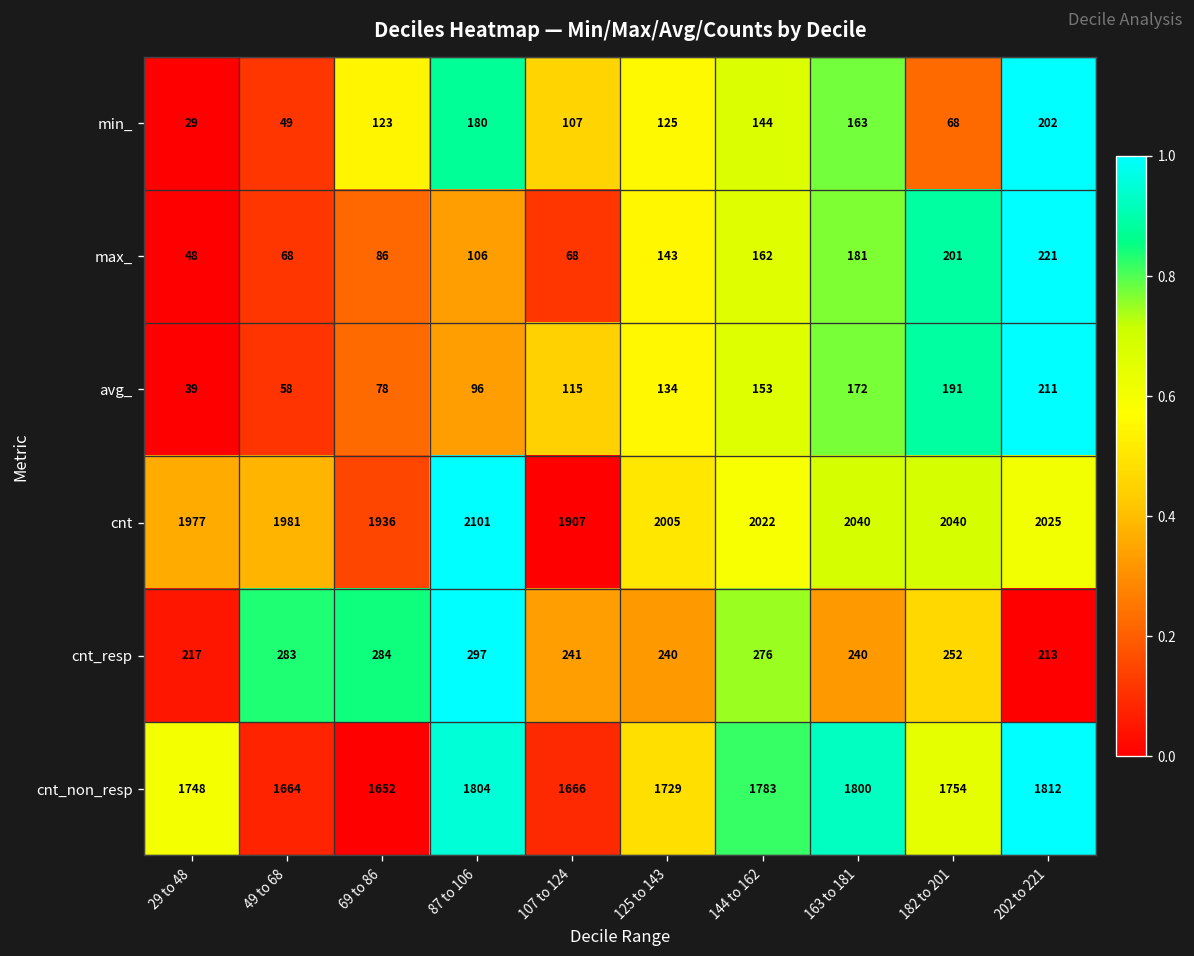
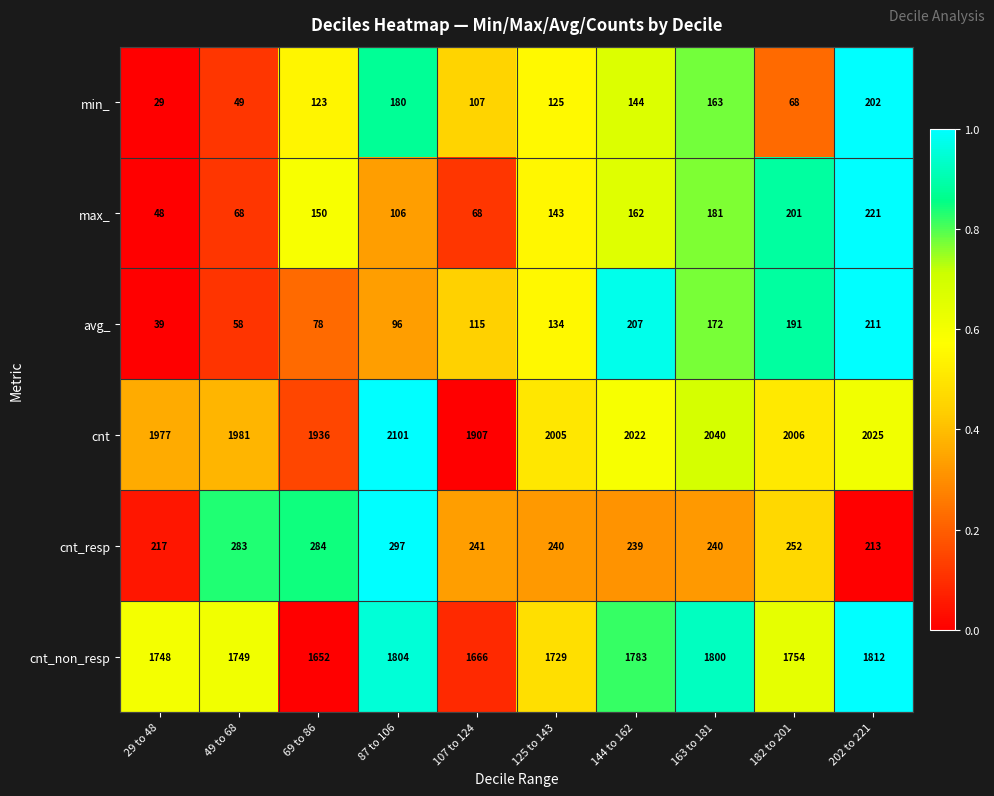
max_, 69 to 86: 86 -> 150
avg_, 144 to 162: 153 -> 207
cnt, 182 to 201: 2040 -> 2006
cnt_resp, 144 to 162: 276 -> 239
cnt_non_resp, 49 to 68: 1664 -> 1749
